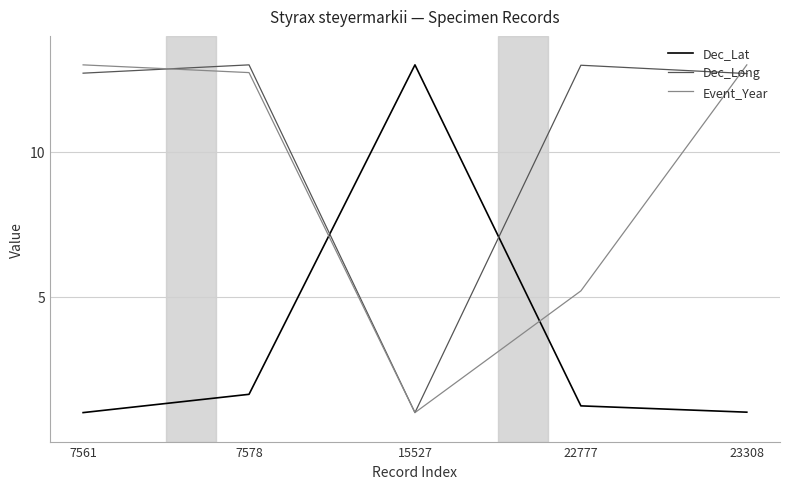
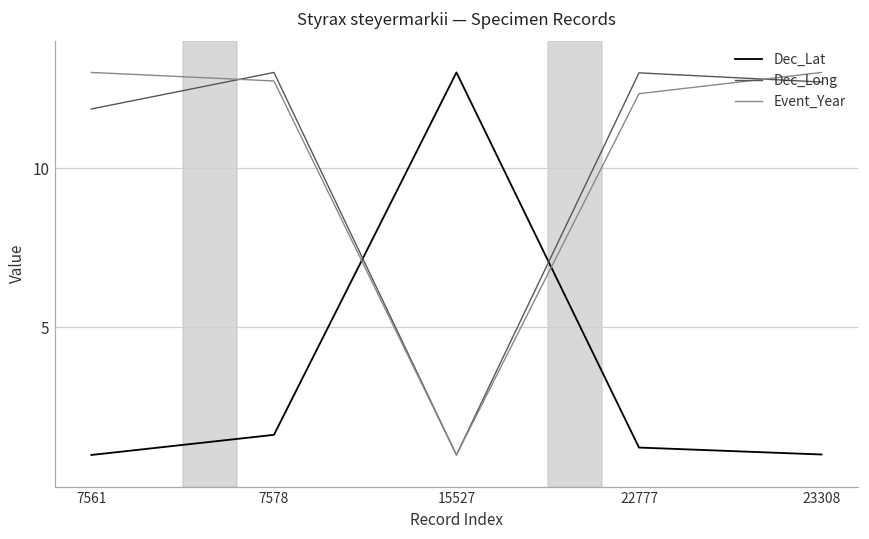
Dec_Long, 7561: 12.7 -> 11.9
Event_Year, 22777: 5.2 -> 12.3
